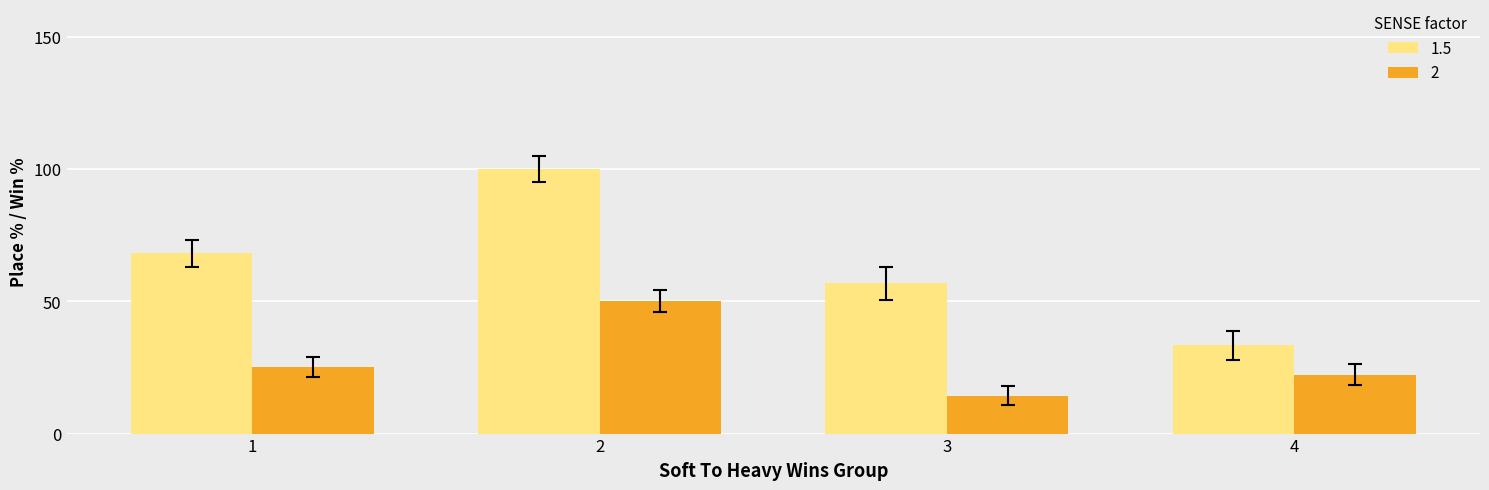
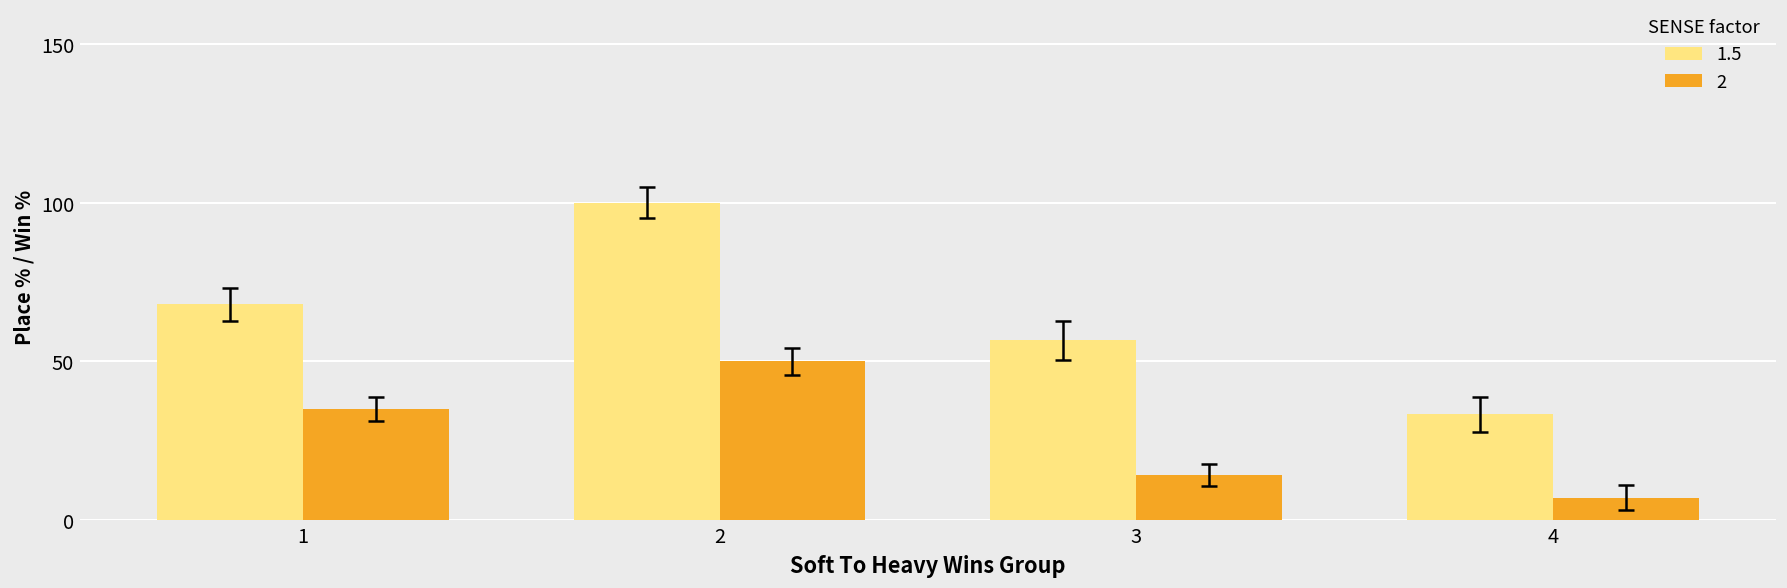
2, 1: 25 -> 35
2, 4: 22 -> 7
